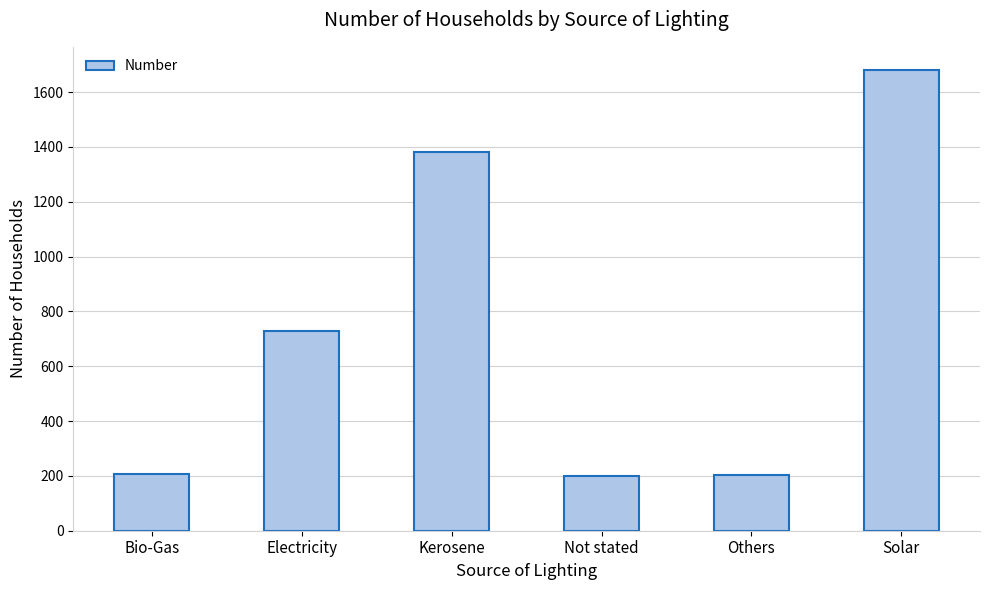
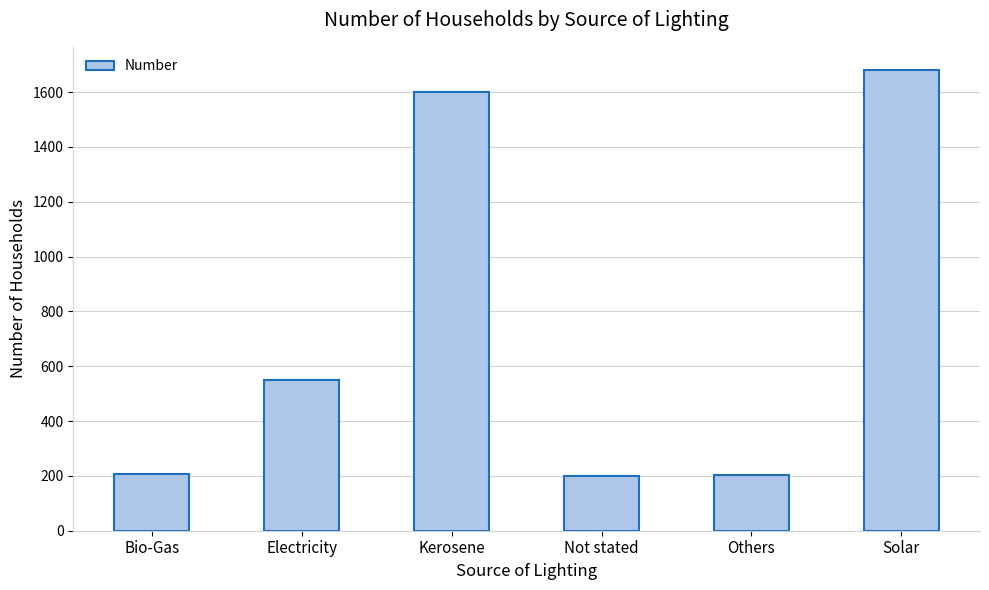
Electricity: 730 -> 550
Kerosene: 1380 -> 1600
